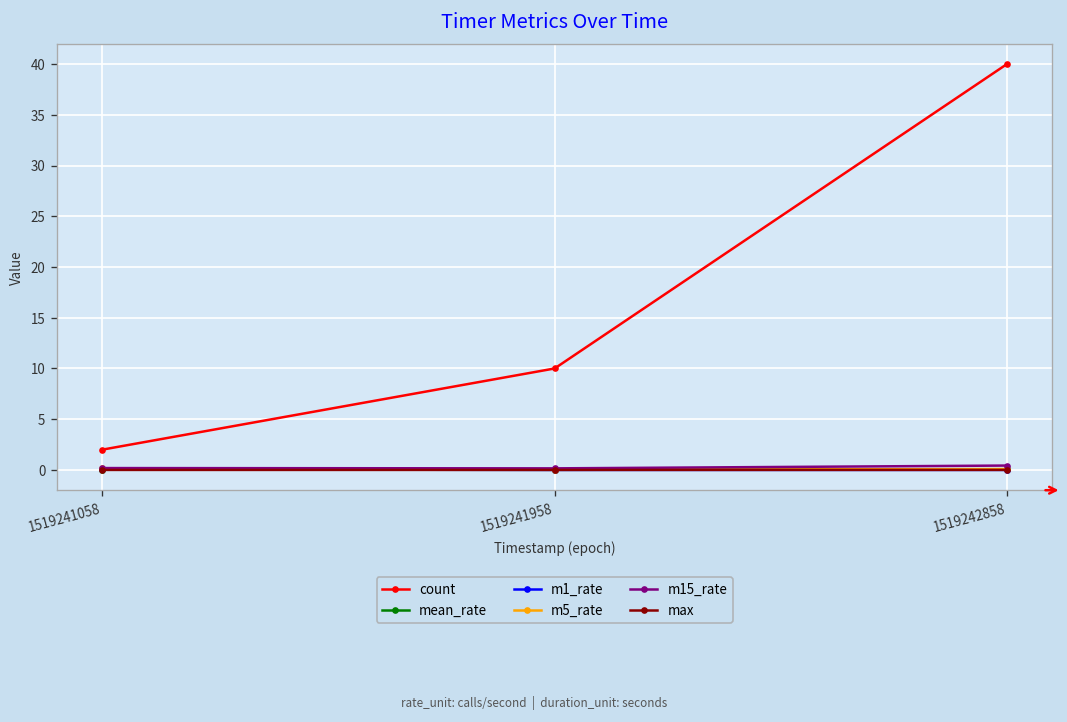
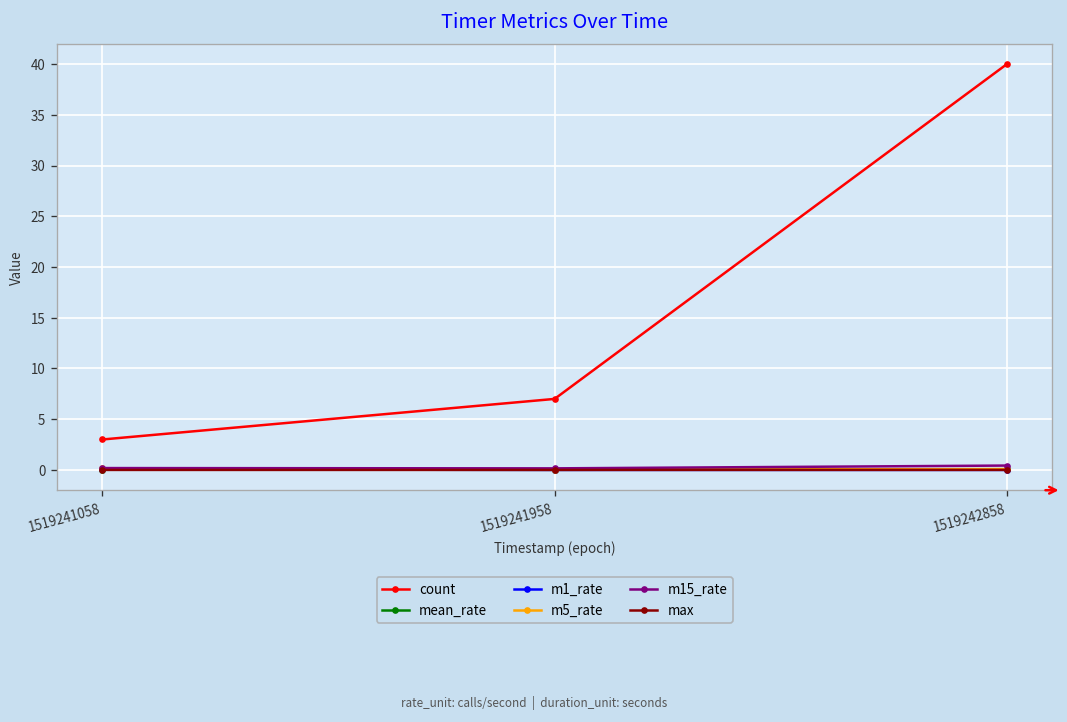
count, 1519241058: 2 -> 3
count, 1519241958: 10 -> 7
